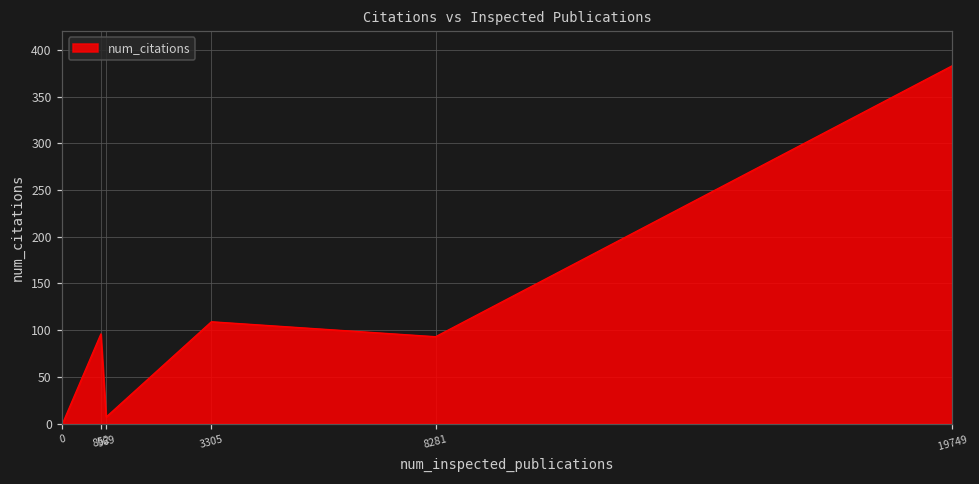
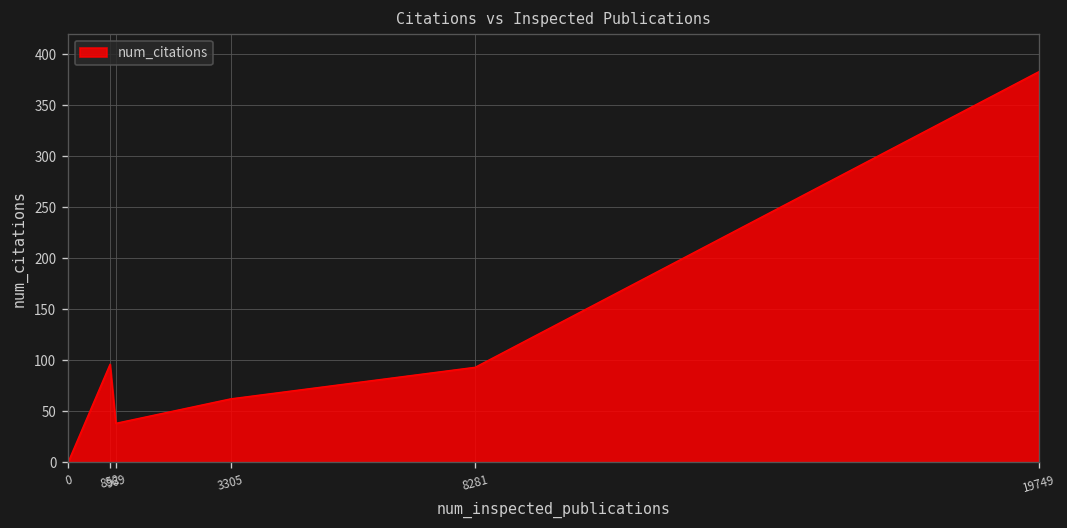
969: 10 -> 40
3305: 110 -> 60
